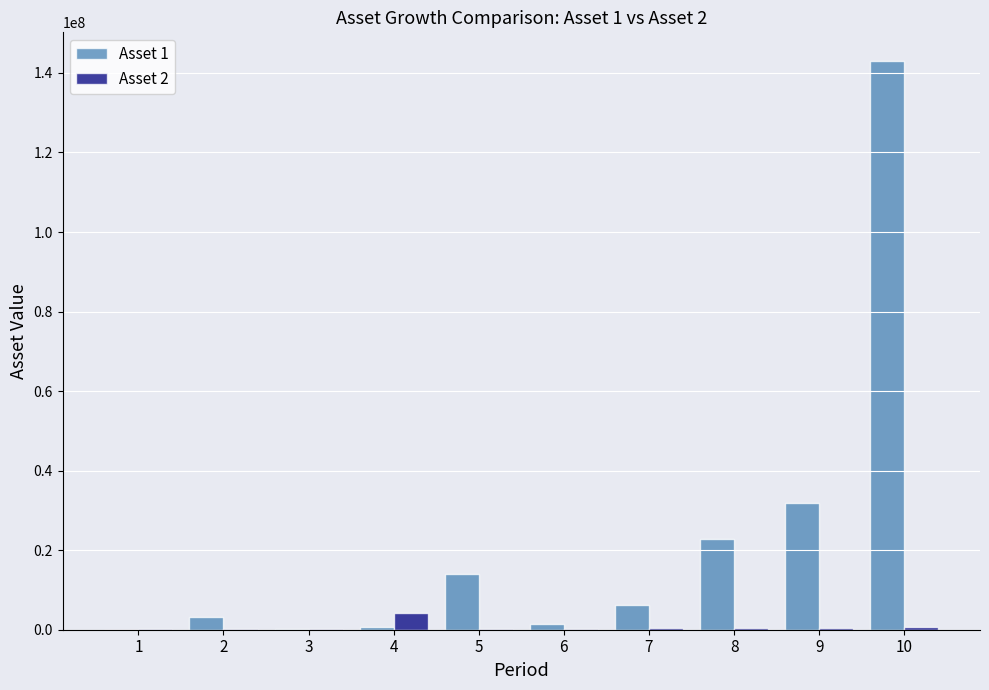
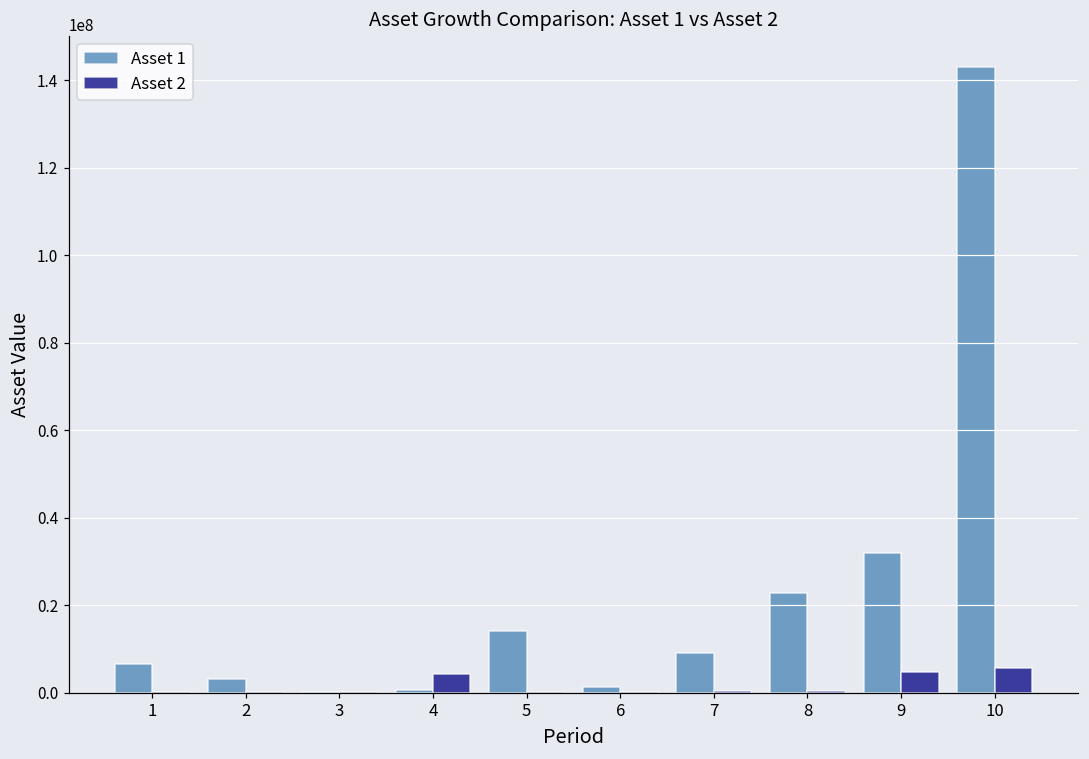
Asset 1, 1: 0 -> 7000000
Asset 1, 7: 6000000 -> 9000000
Asset 2, 9: 1000000 -> 5000000
Asset 2, 10: 1000000 -> 6000000
